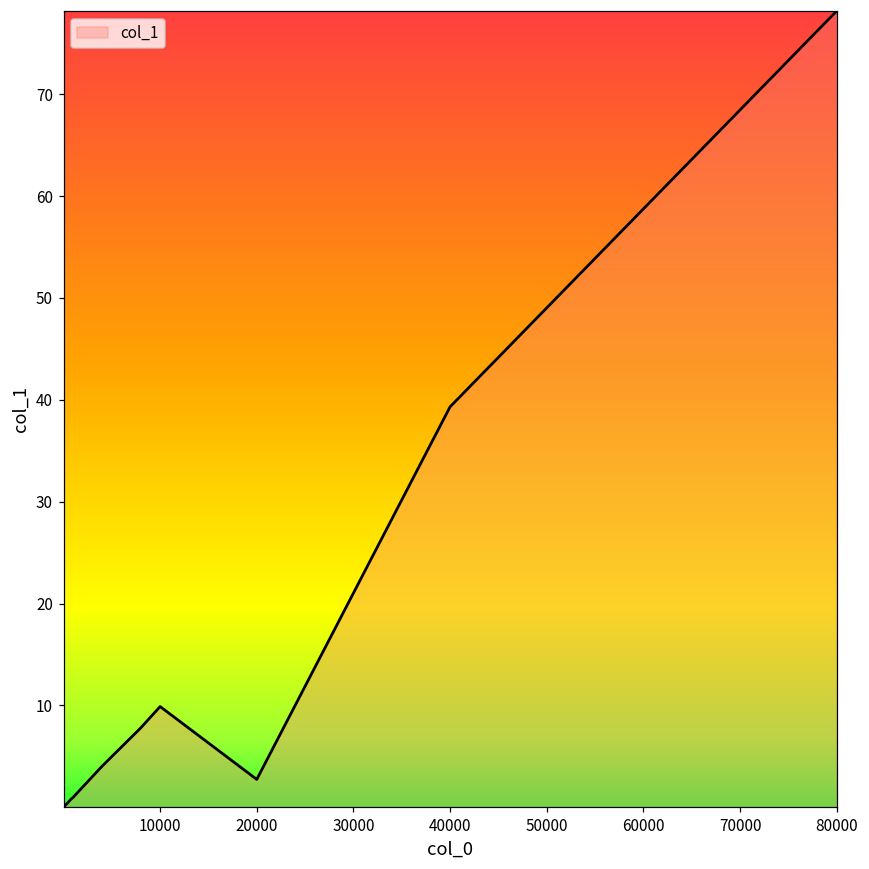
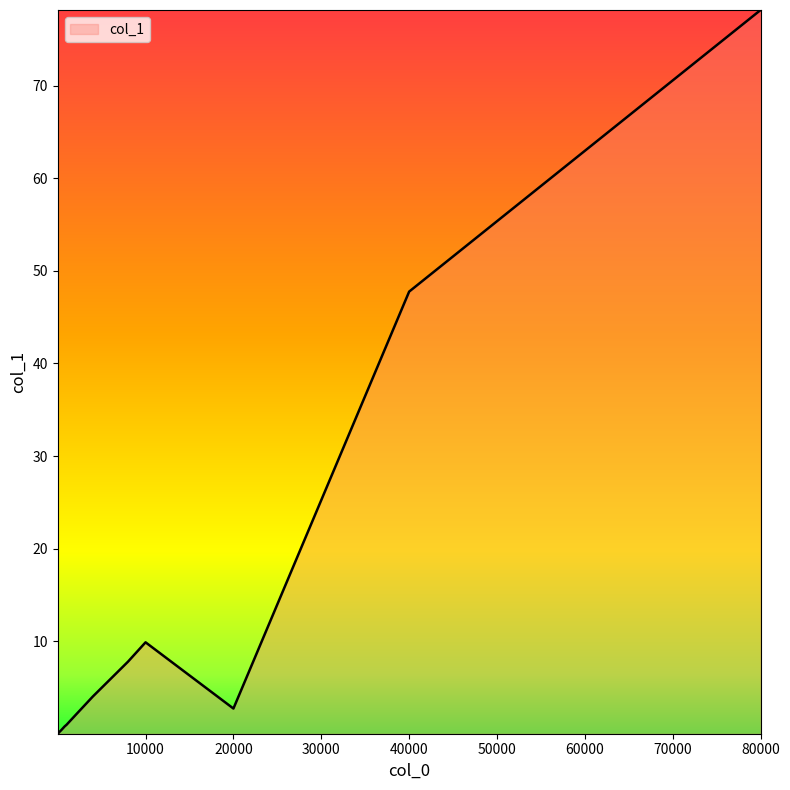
40000: 39 -> 48
